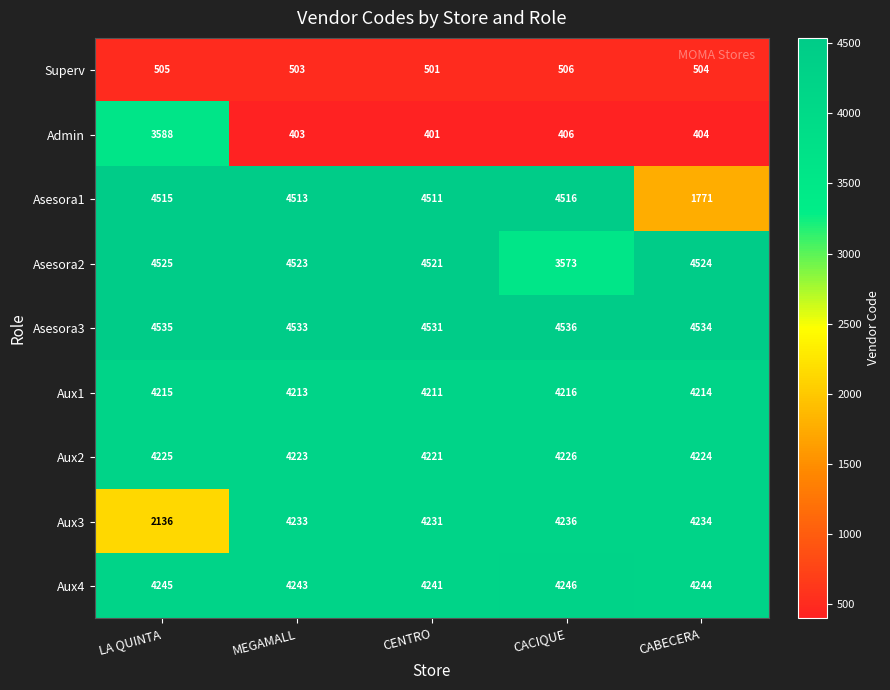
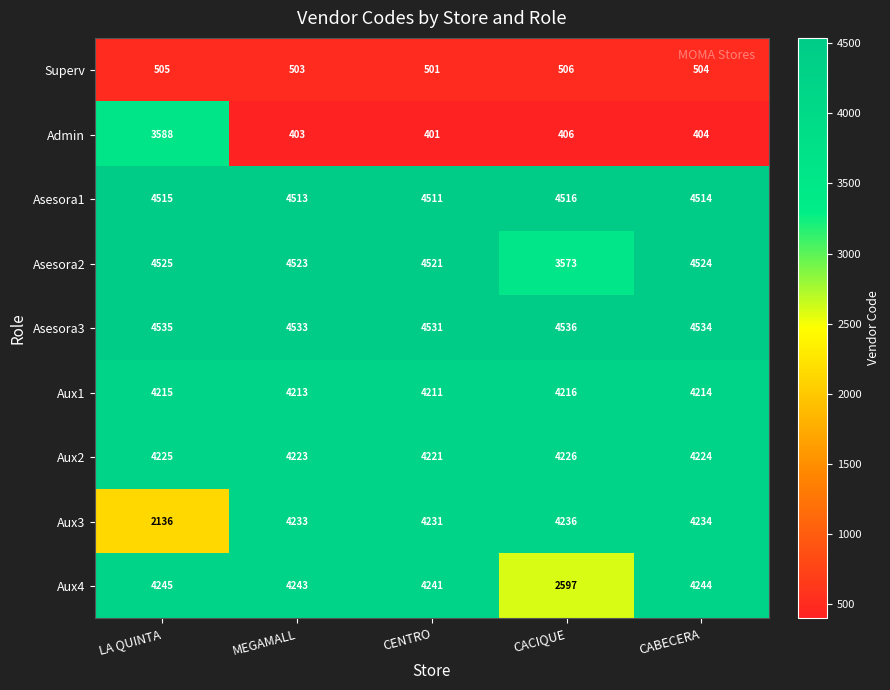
Asesora1, CABECERA: 1771 -> 4514
Aux4, CACIQUE: 4246 -> 2597
